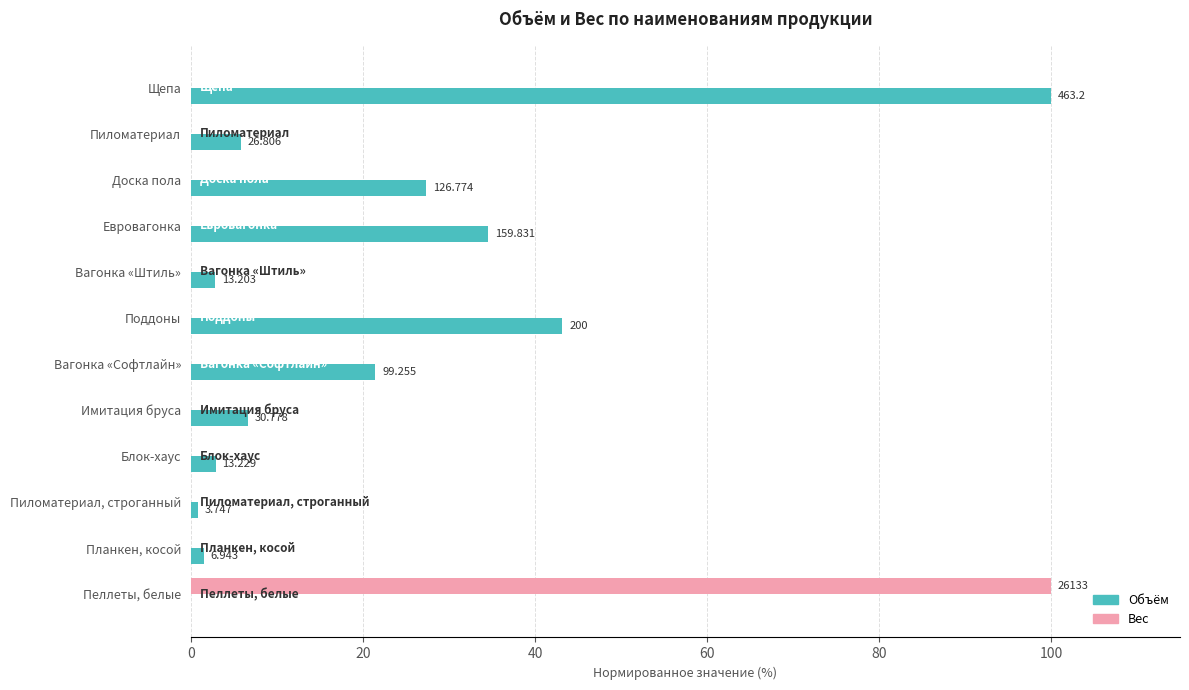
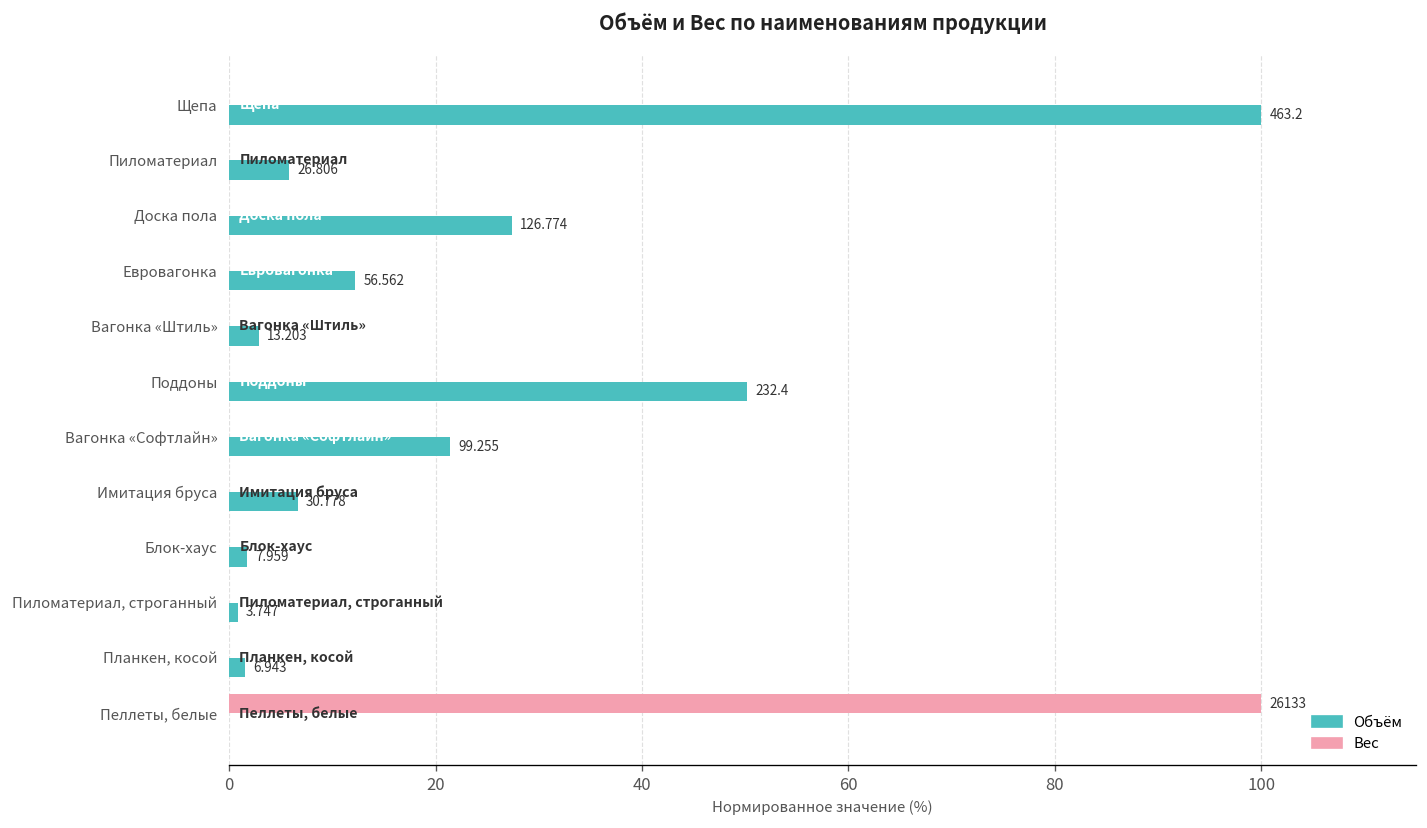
Объём, Евровагонка: 159.831 -> 56.562
Объём, Поддоны: 200 -> 232.4
Объём, Блок-хаус: 13.229 -> 7.959
